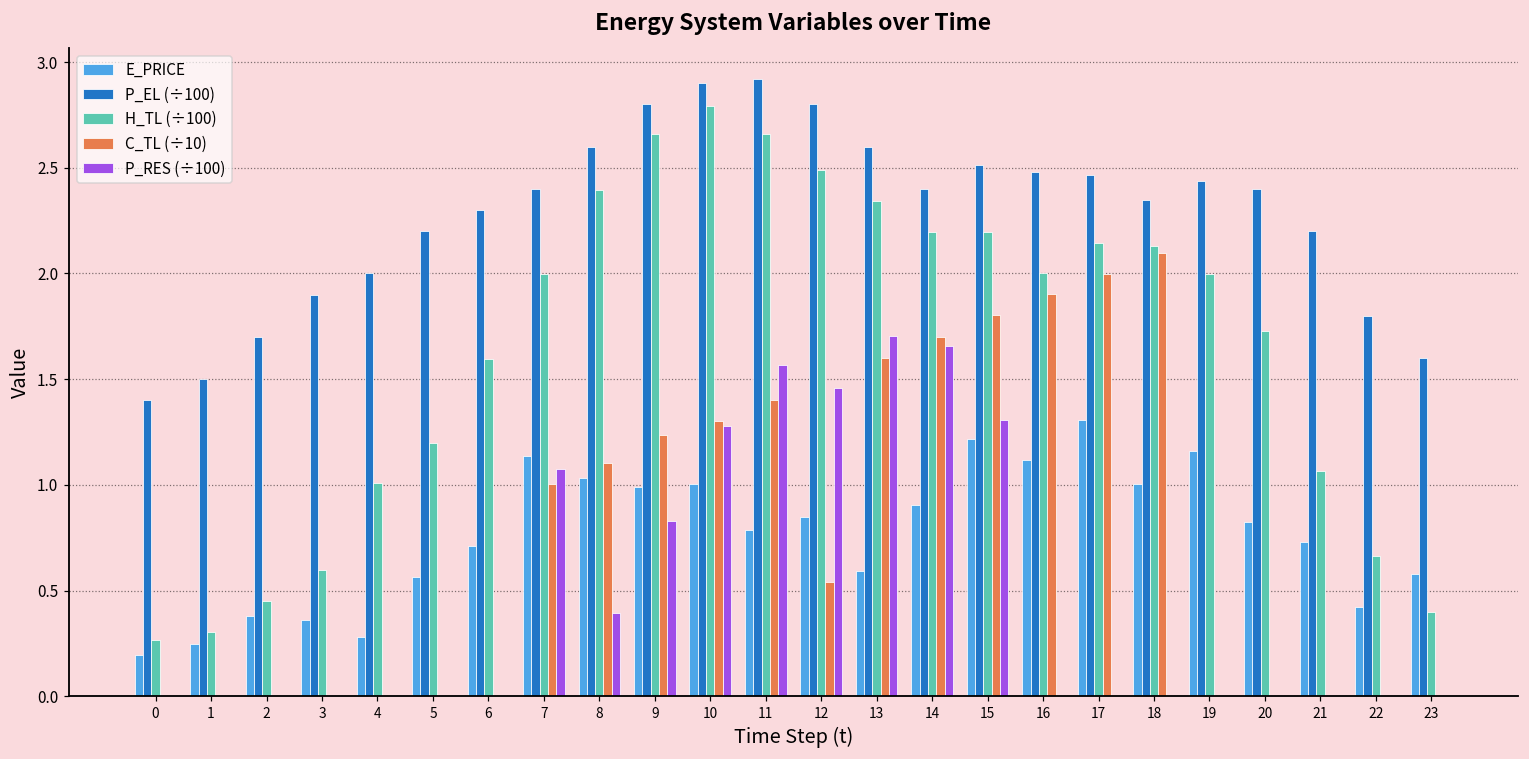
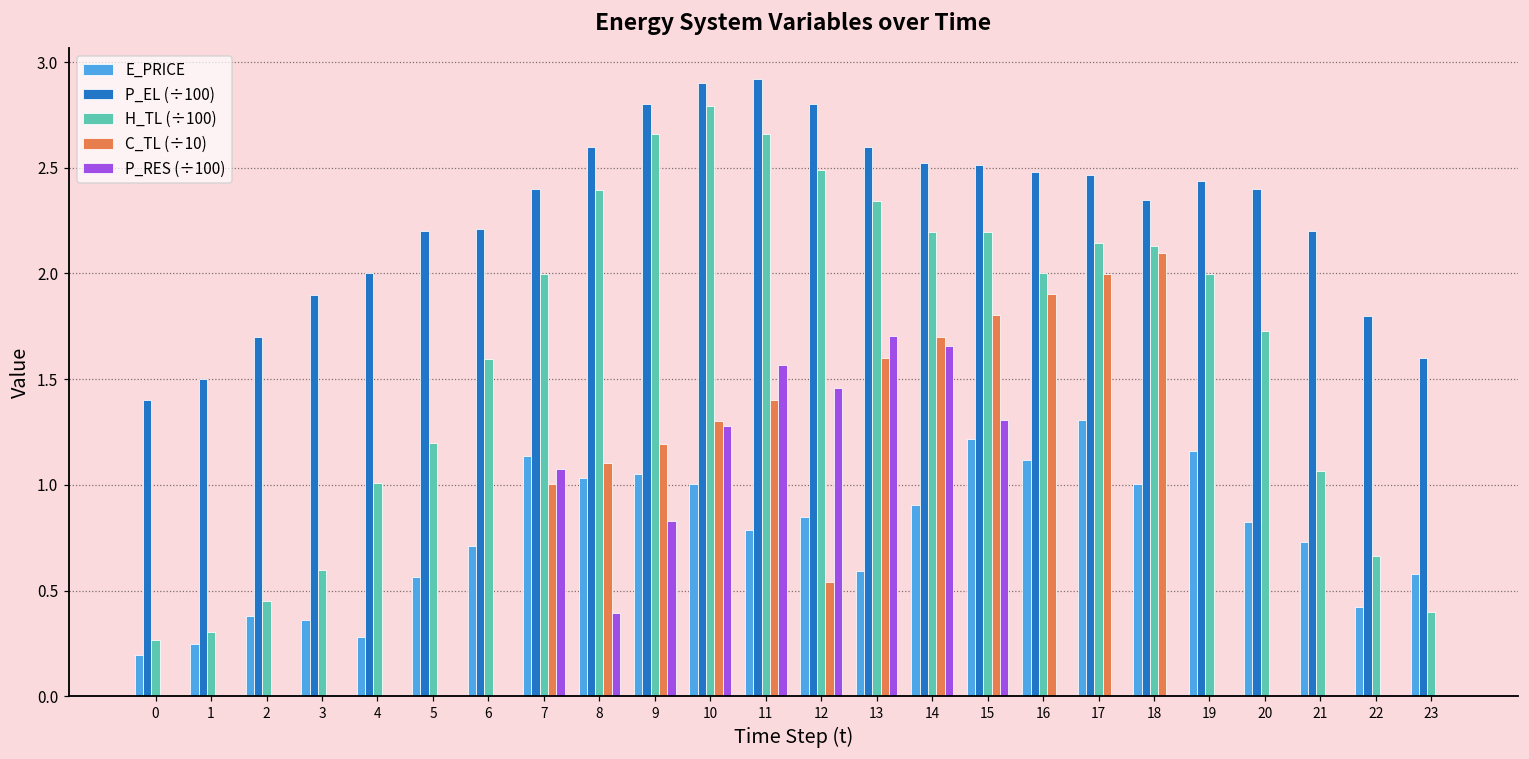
P_EL (÷100), 6: 2.30 -> 2.21
E_PRICE, 9: 0.99 -> 1.05
C_TL (÷10), 9: 1.24 -> 1.19
P_EL (÷100), 14: 2.40 -> 2.52
